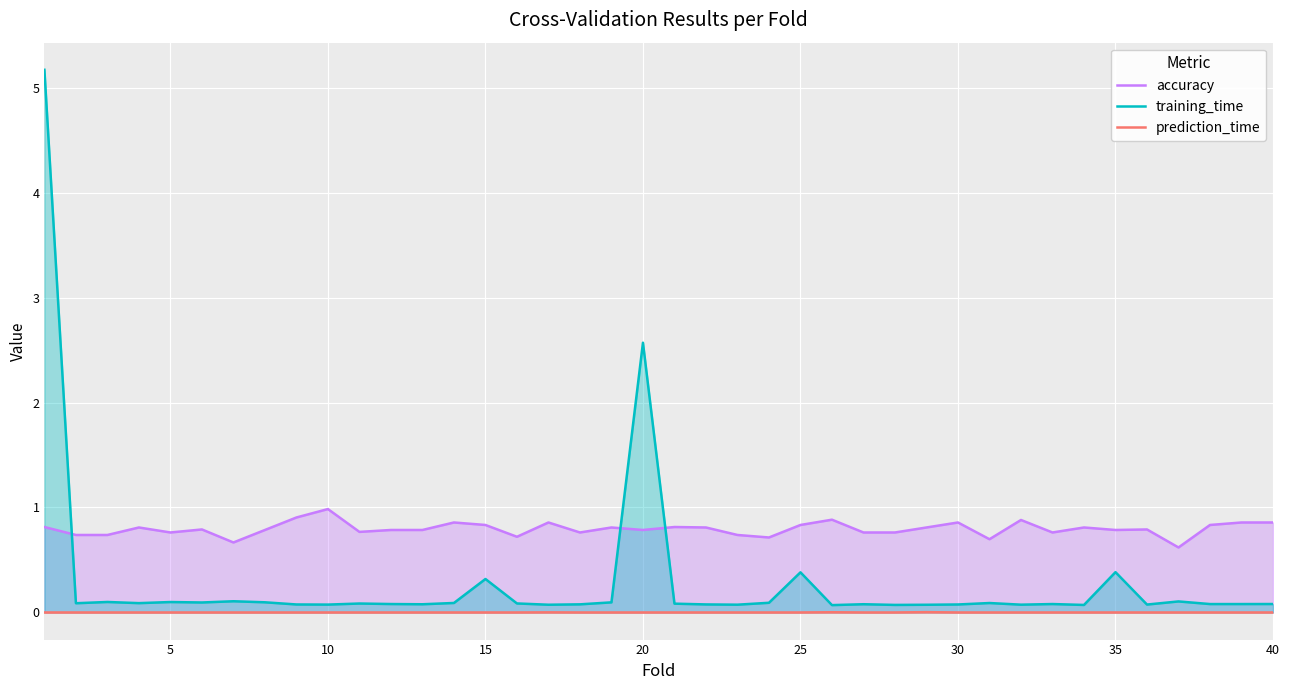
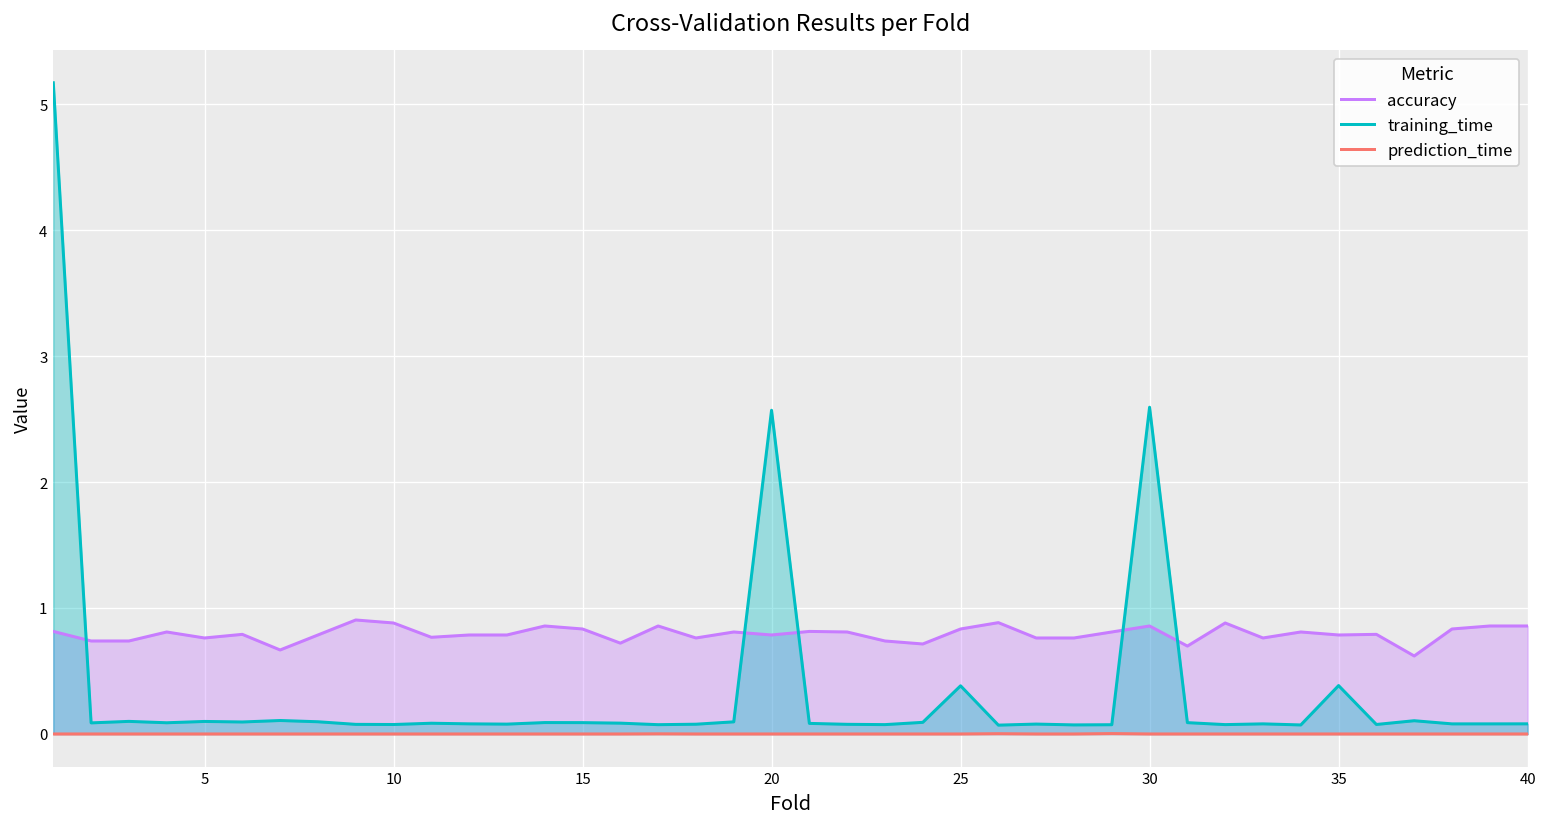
accuracy, 10: 0.98 -> 0.88
training_time, 15: 0.32 -> 0.09
training_time, 30: 0.08 -> 2.59
